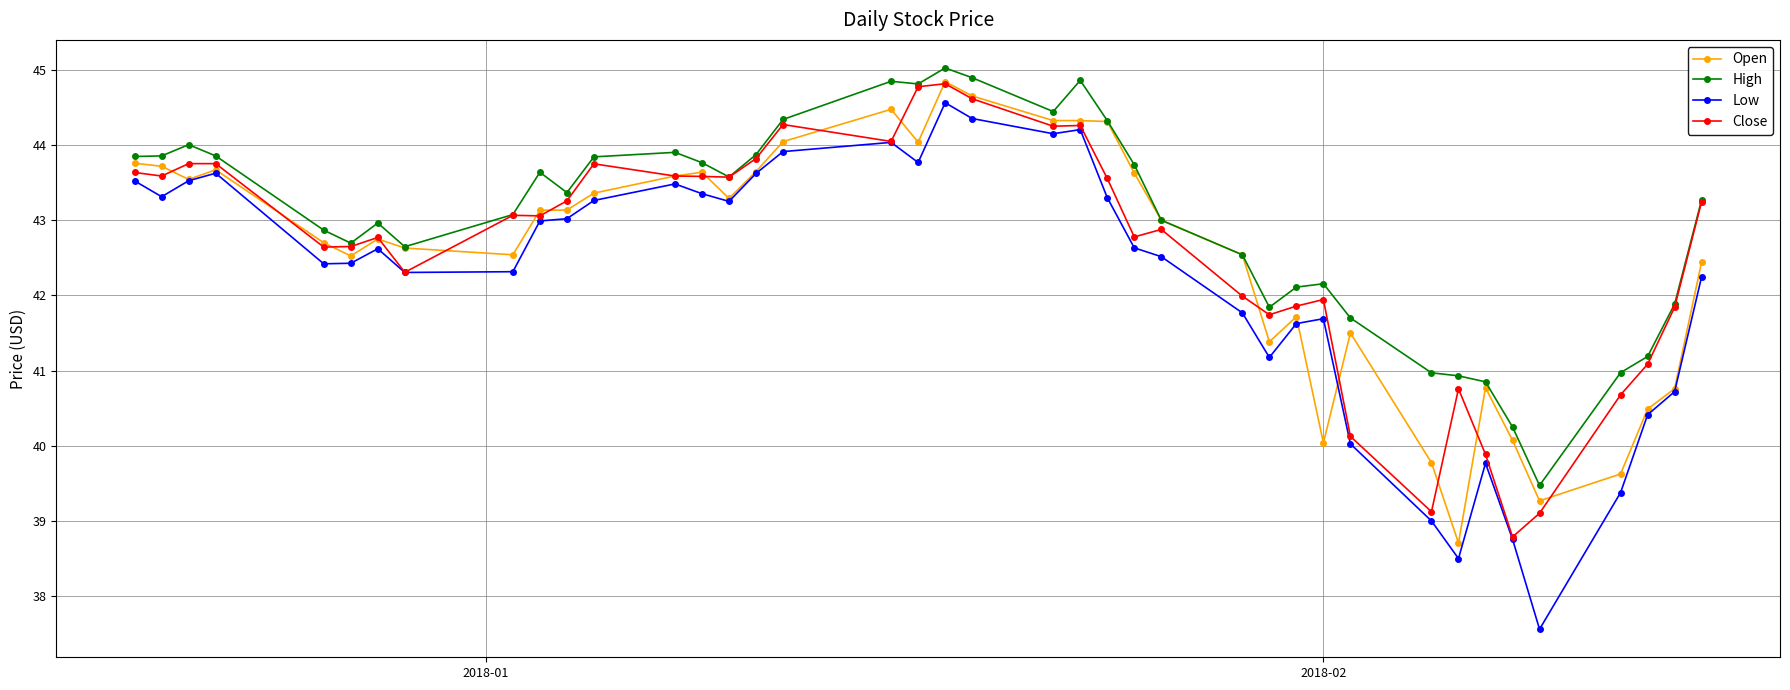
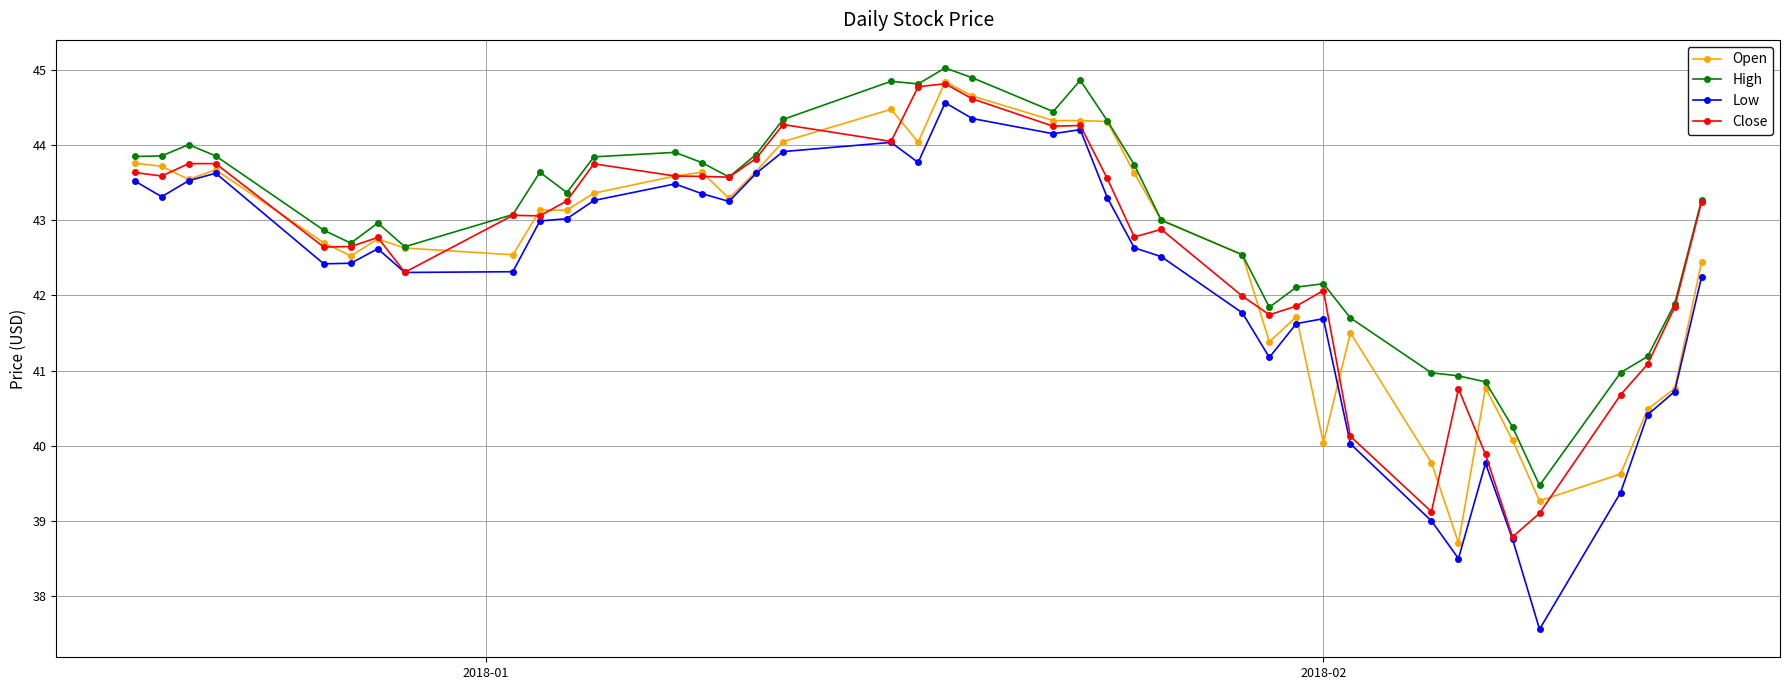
Close, 2018-02: 41.9 -> 42.1
